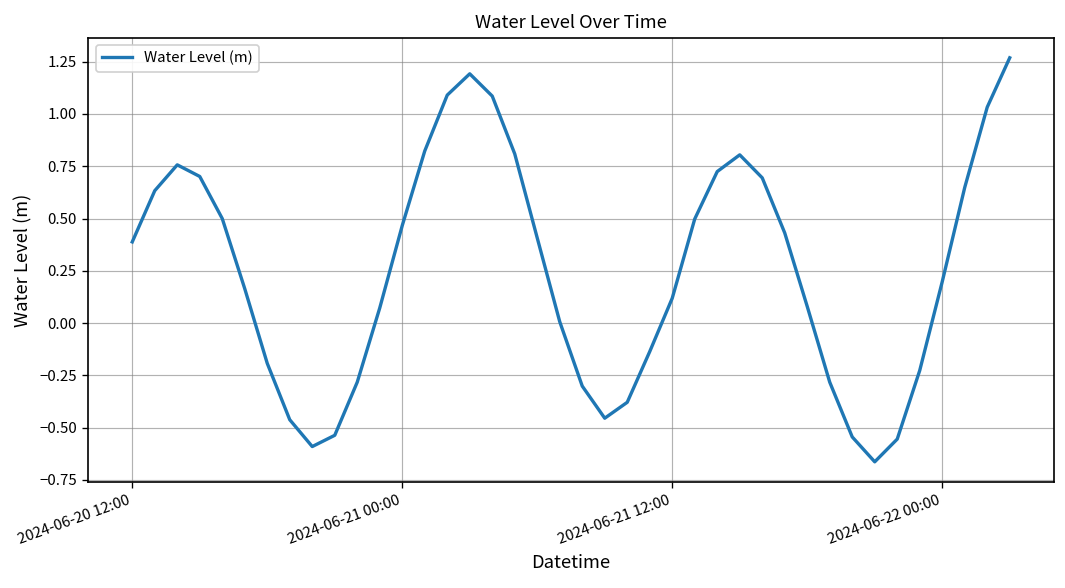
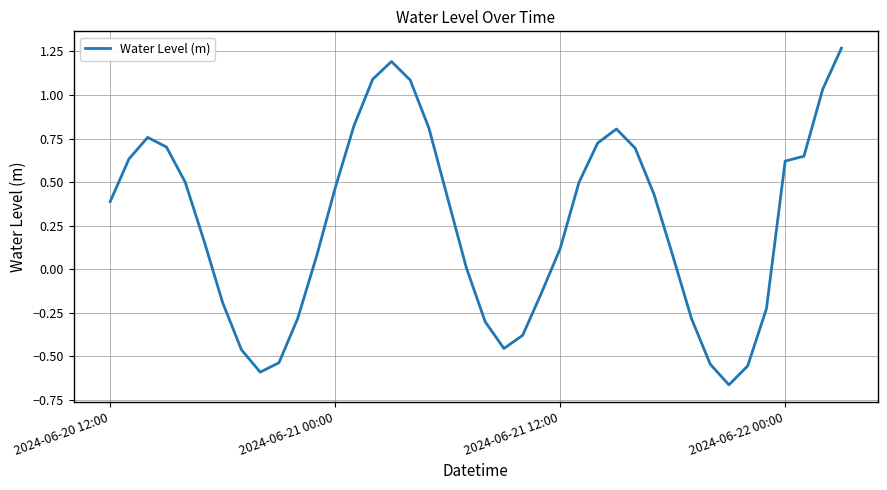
2024-06-22 00:00: 0.20 -> 0.62
